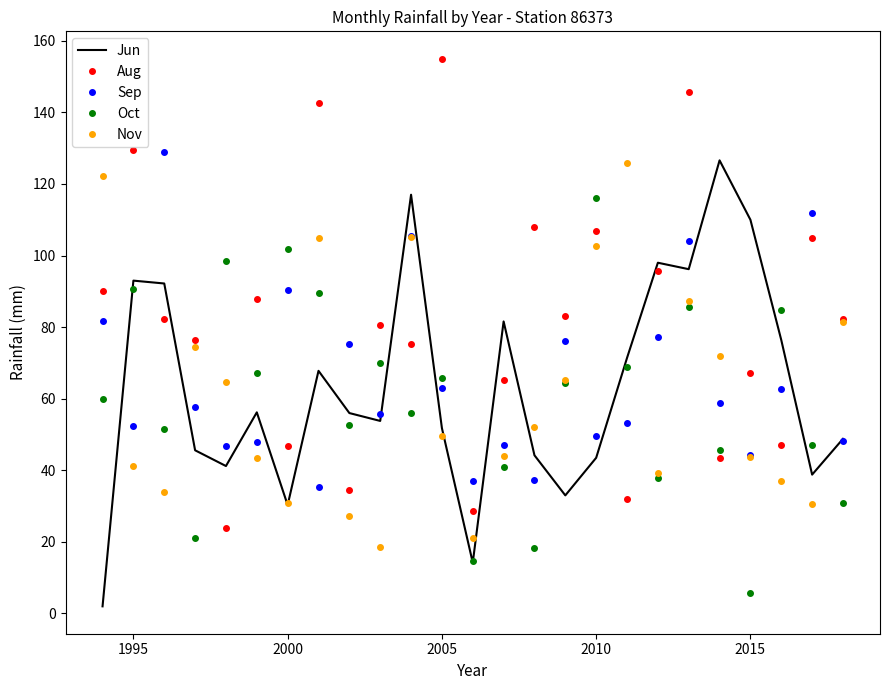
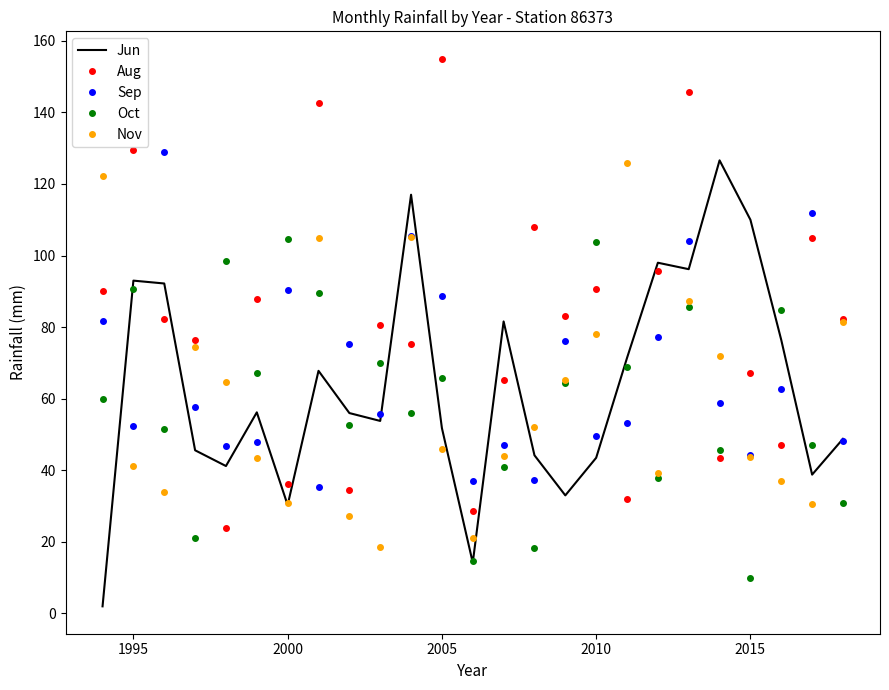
Aug, 2000: 47 -> 36
Oct, 2000: 102 -> 105
Sep, 2005: 63 -> 89
Nov, 2005: 50 -> 46
Aug, 2010: 107 -> 91
Oct, 2010: 116 -> 104
Nov, 2010: 103 -> 78
Oct, 2015: 6 -> 10
